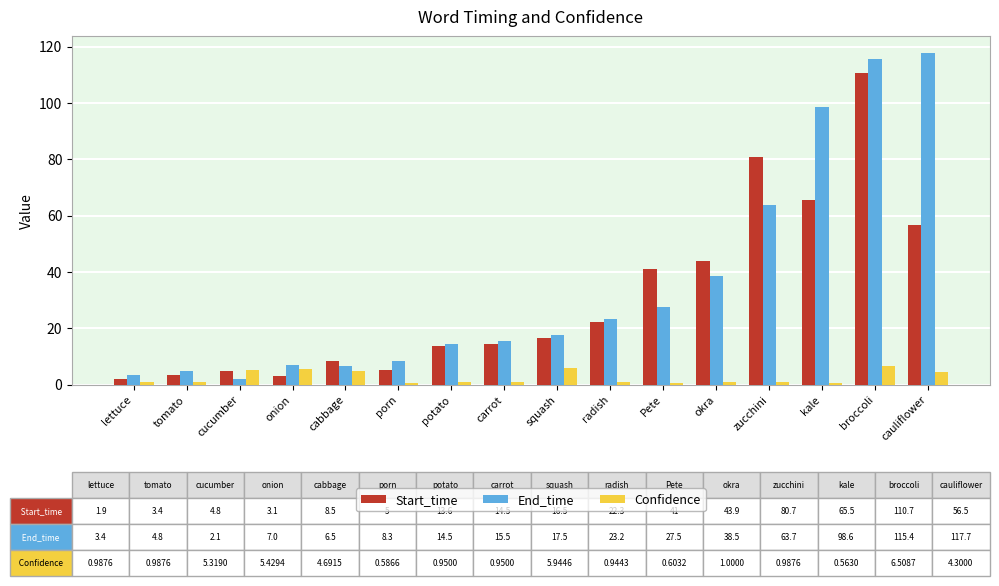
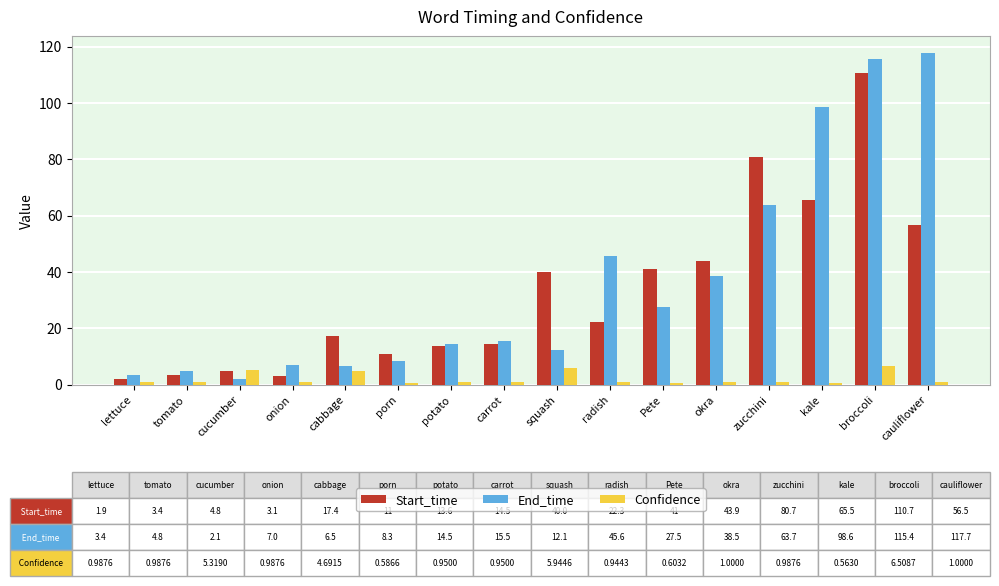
Confidence, onion: 5.4294 -> 0.9876
Start_time, cabbage: 8.5 -> 17.4
Start_time, porn: 5 -> 11
Start_time, squash: 17 -> 40
End_time, squash: 17.5 -> 12.1
End_time, radish: 23.2 -> 45.6
Confidence, cauliflower: 4.3000 -> 1.0000
